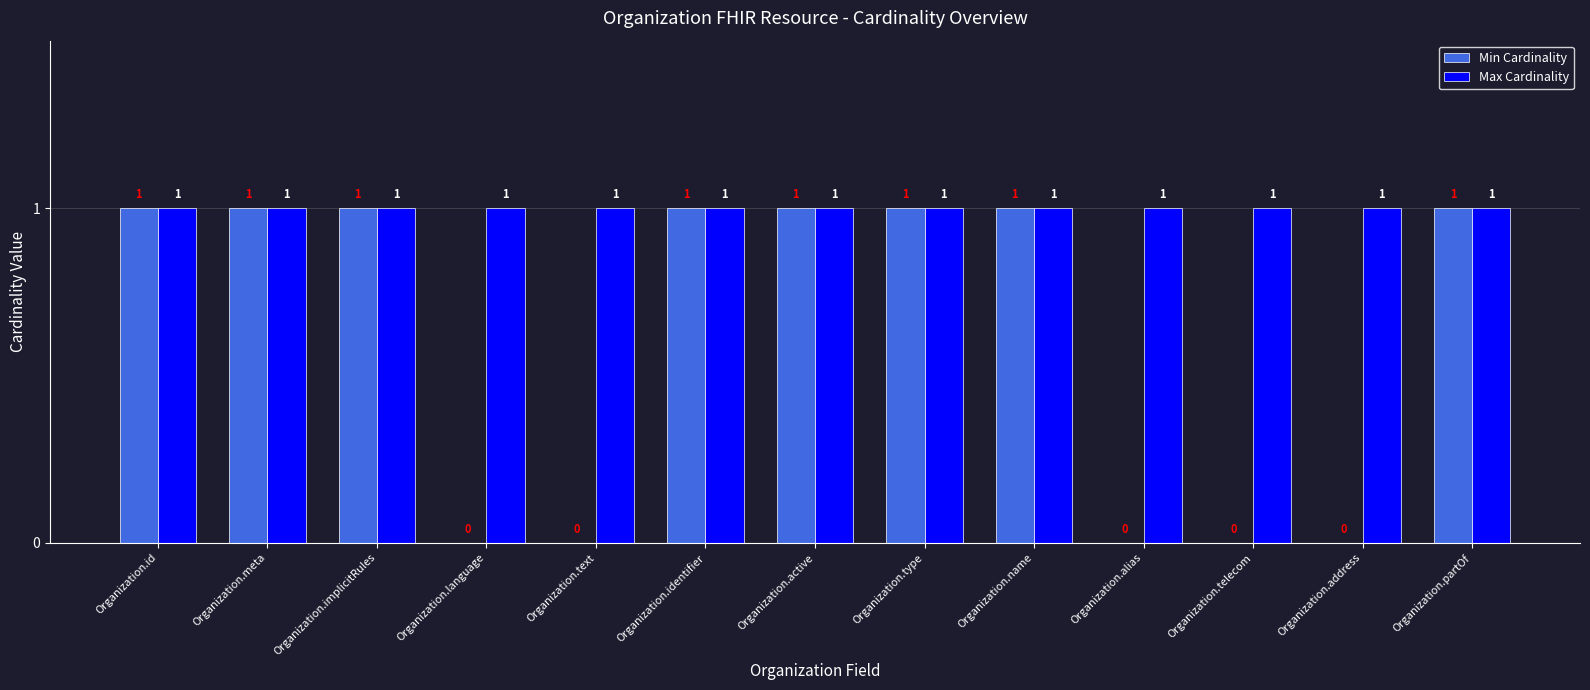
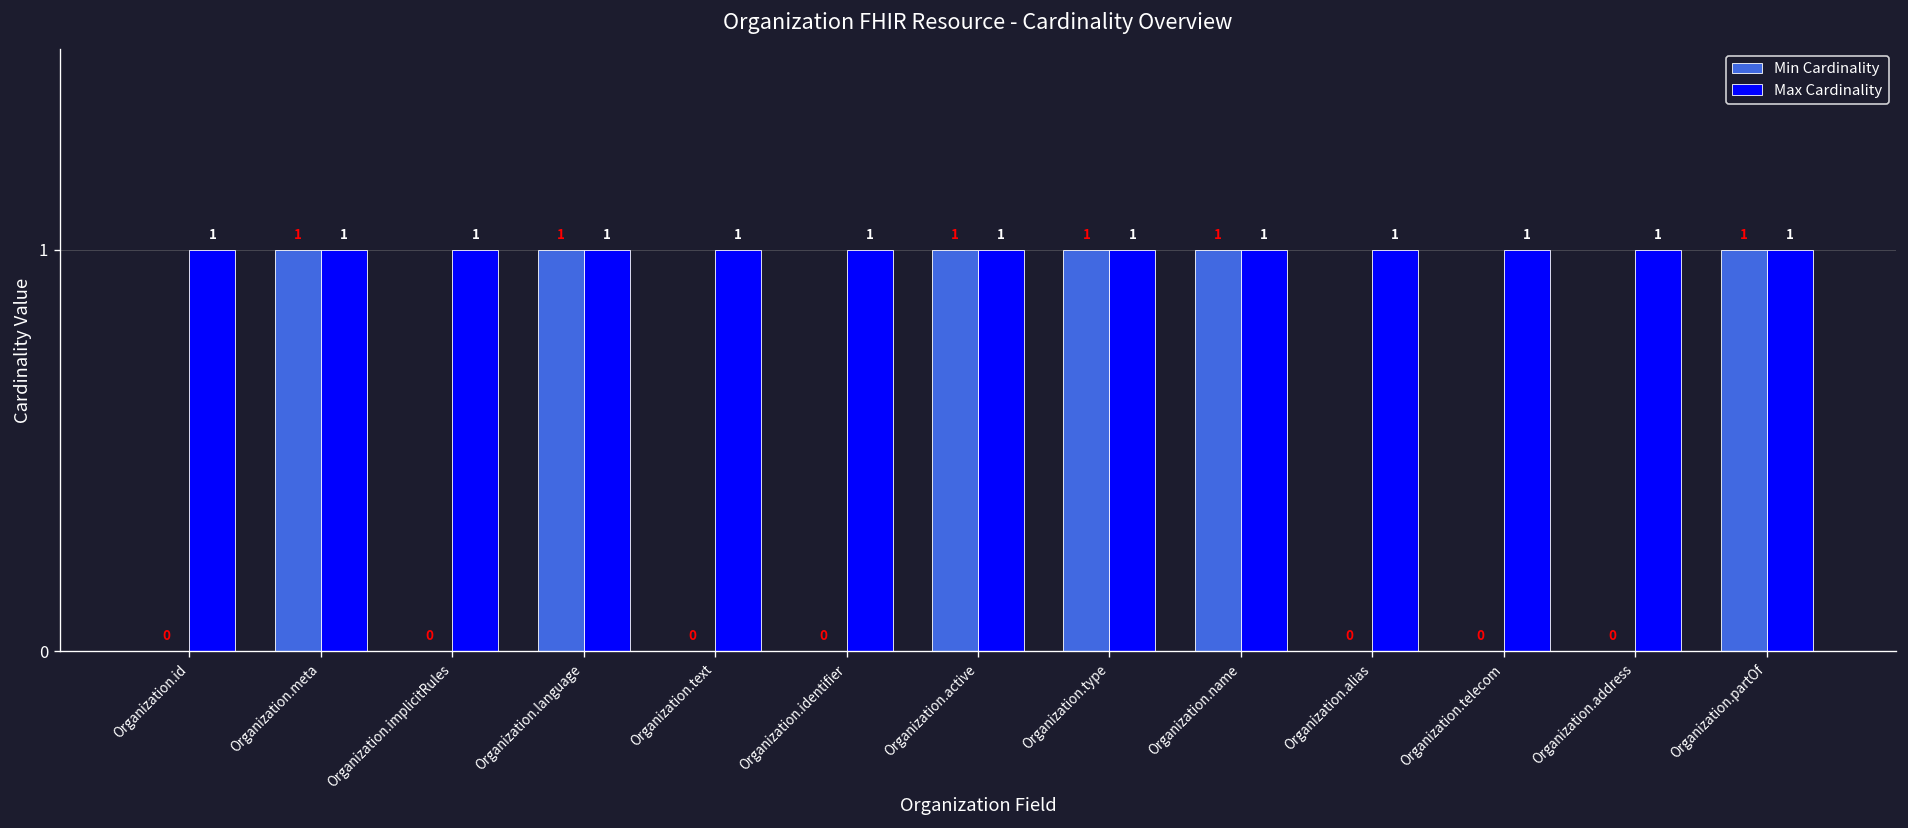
Min Cardinality, Organization.id: 1 -> 0
Min Cardinality, Organization.implicitRules: 1 -> 0
Min Cardinality, Organization.language: 0 -> 1
Min Cardinality, Organization.identifier: 1 -> 0
